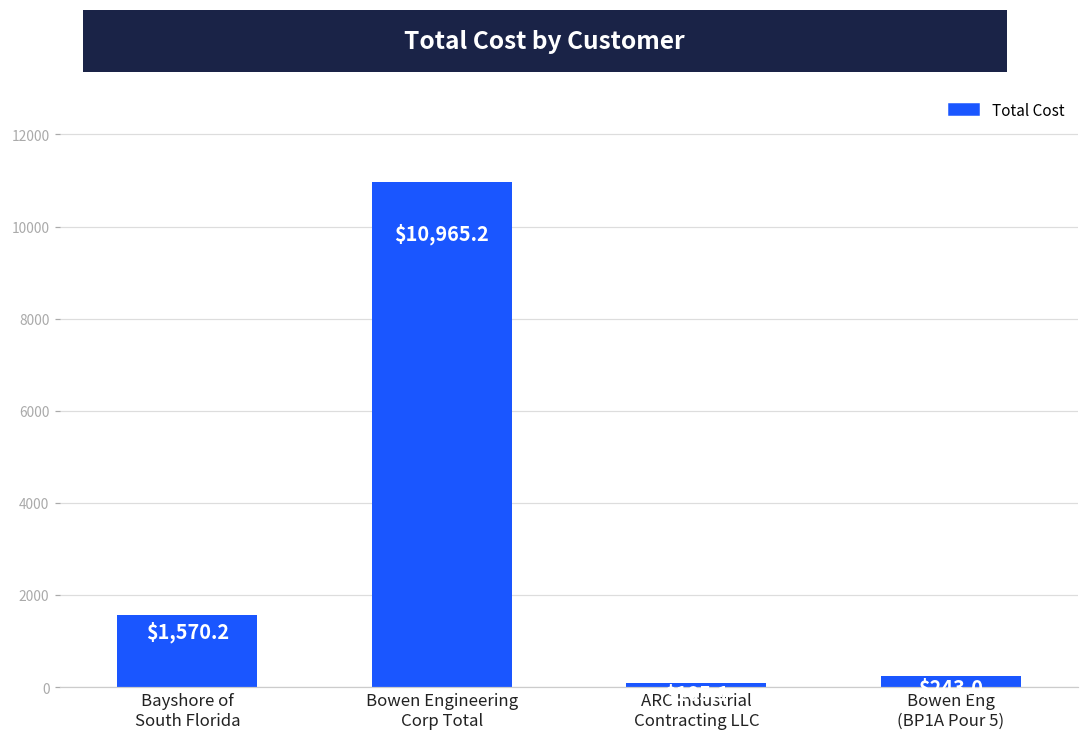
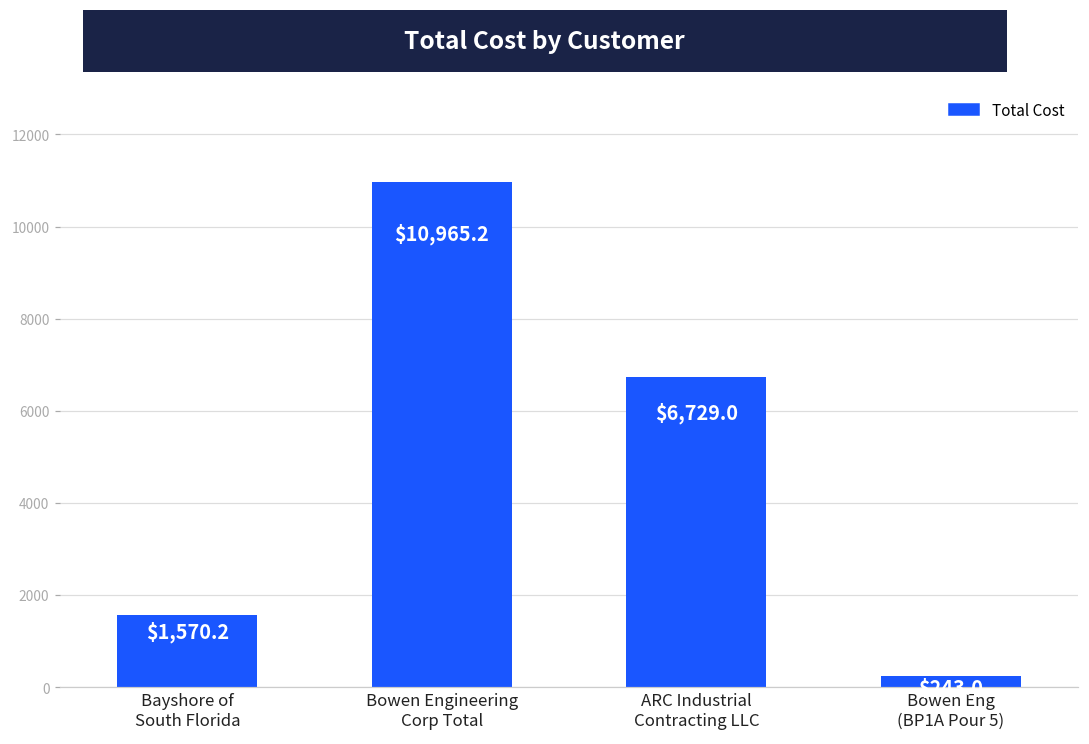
ARC Industrial Contracting LLC: 100 -> 6700
